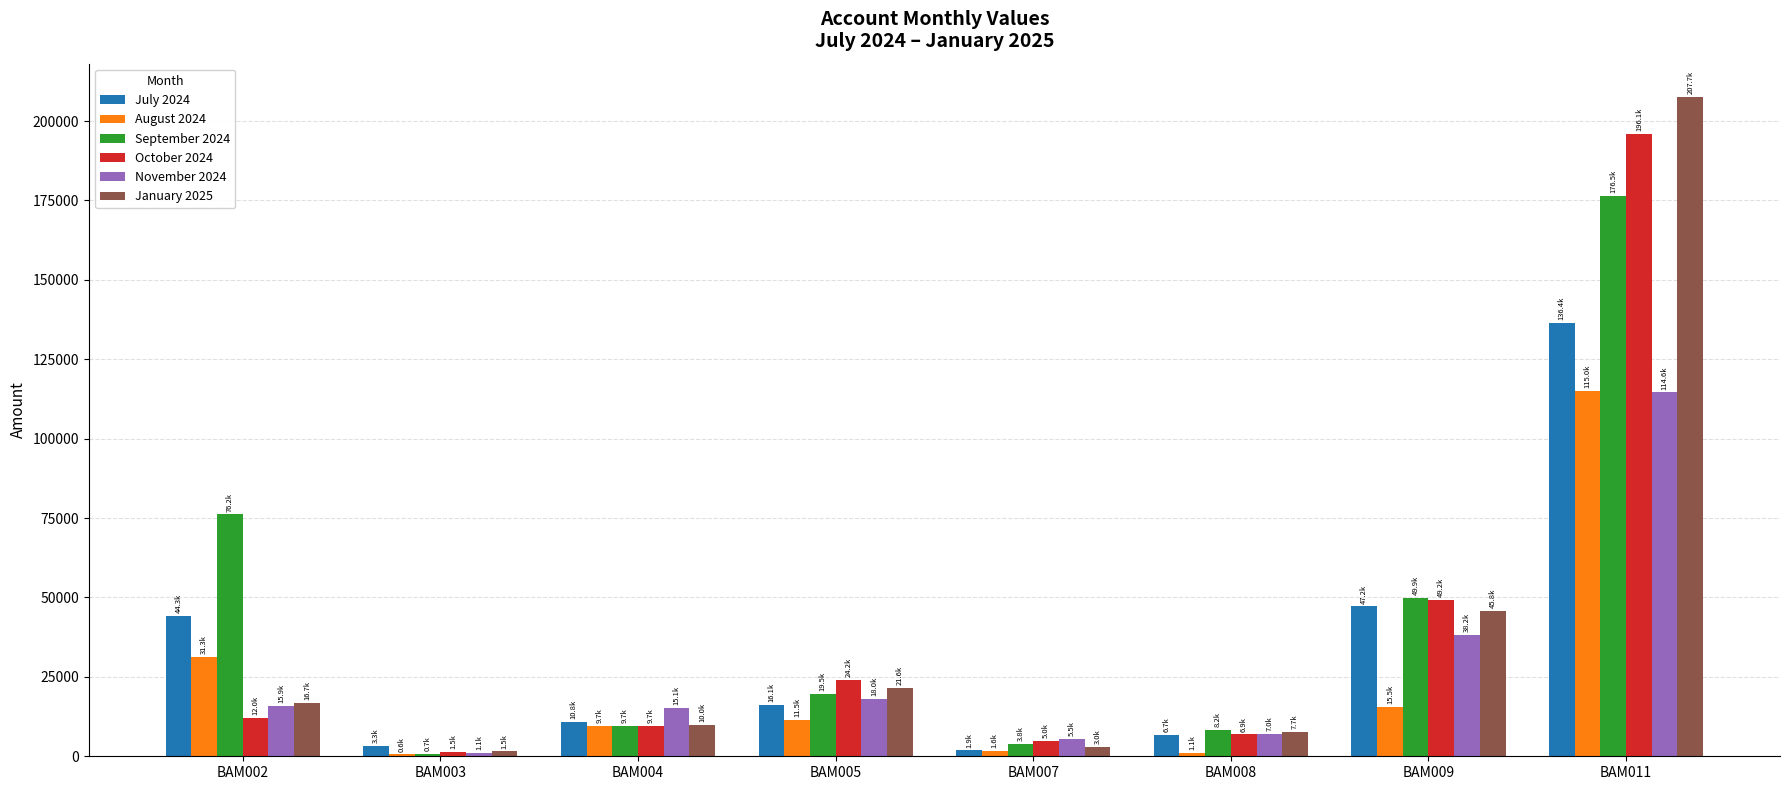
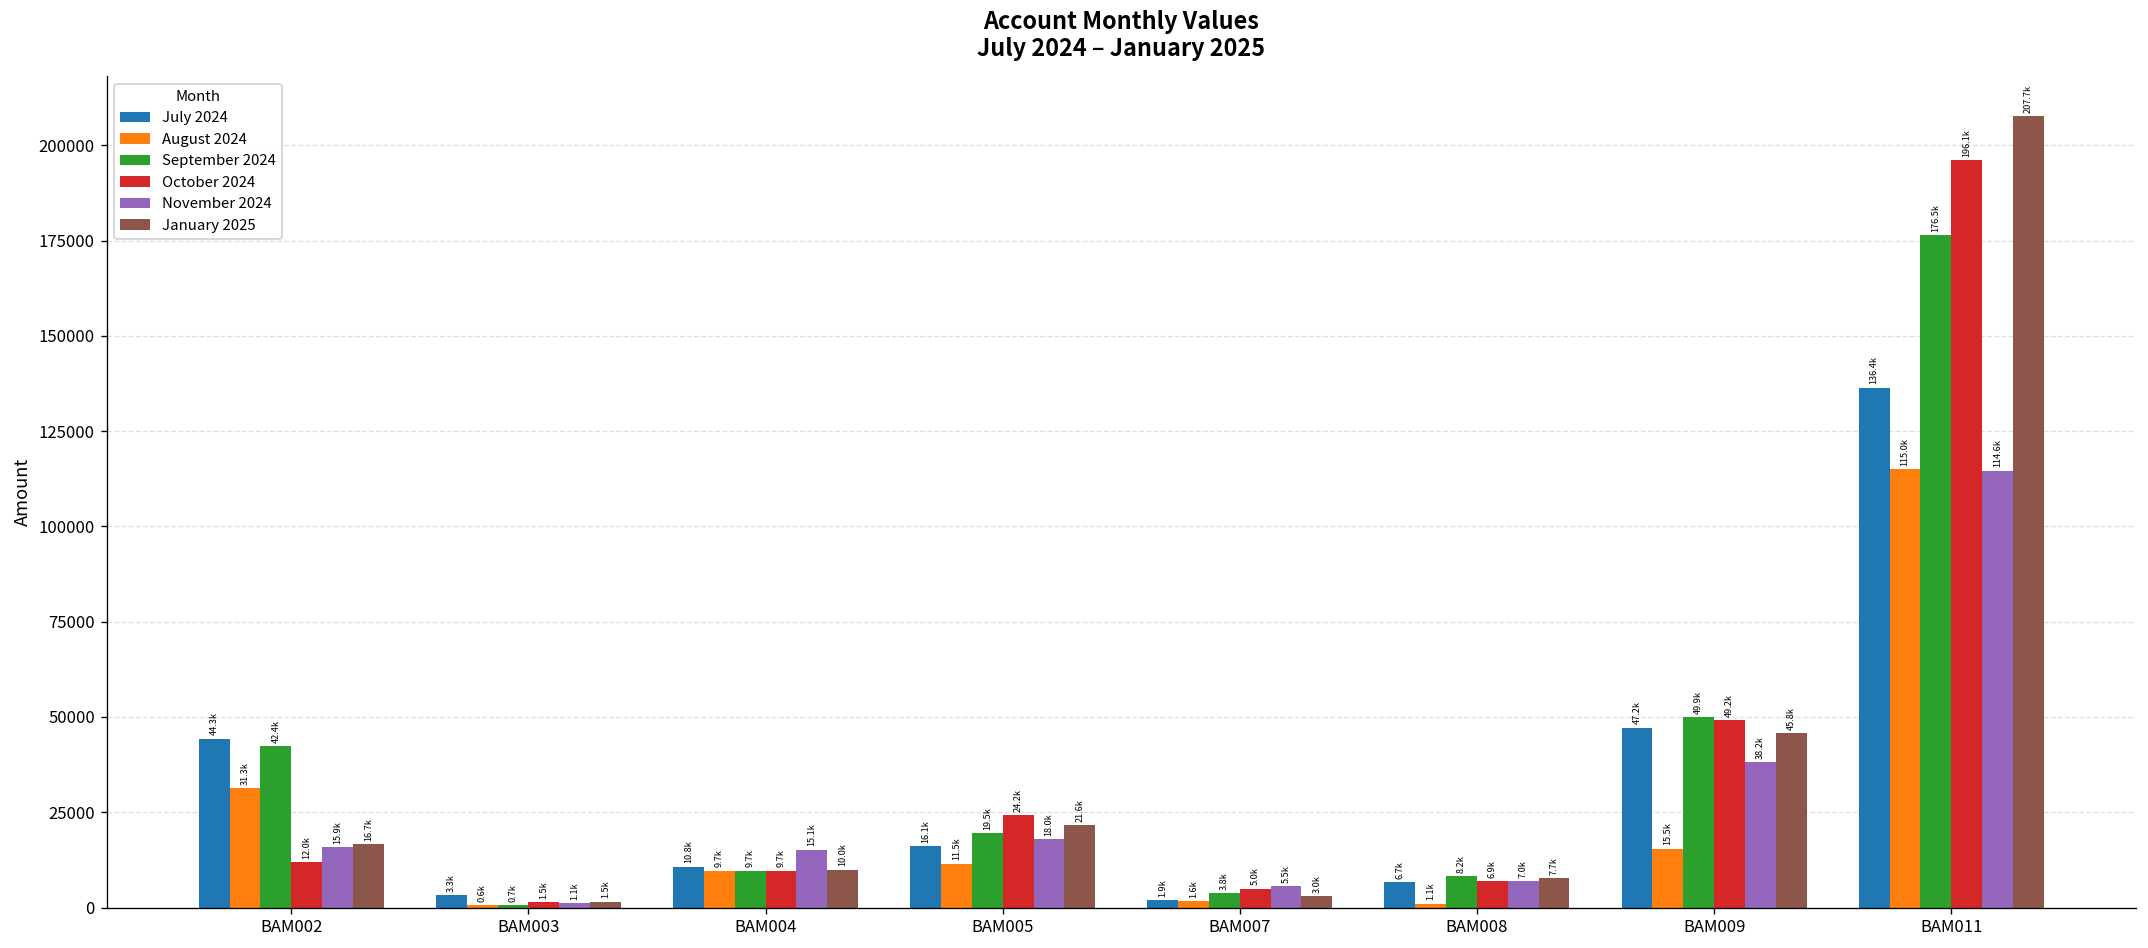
September 2024, BAM002: 76.2k -> 42.4k
